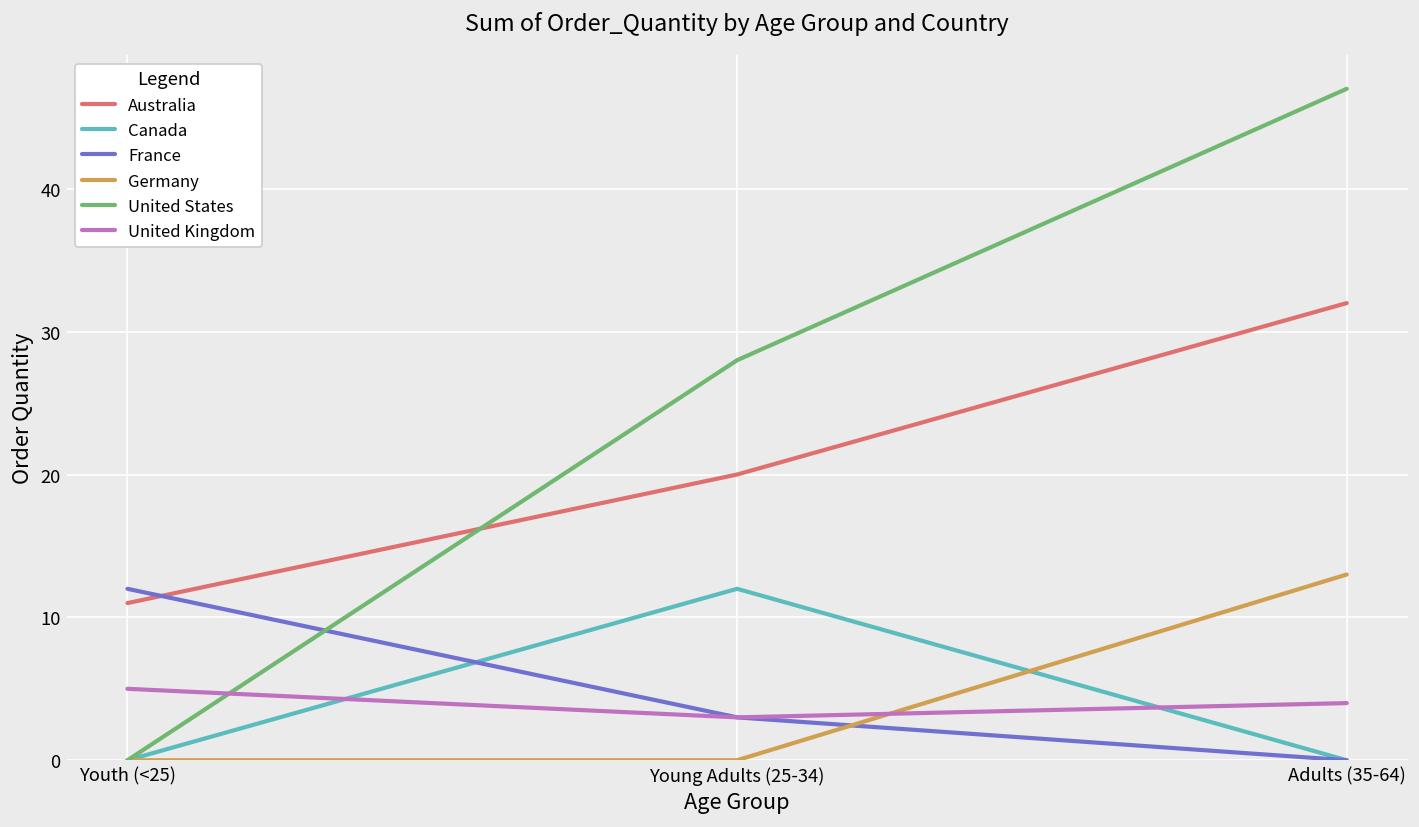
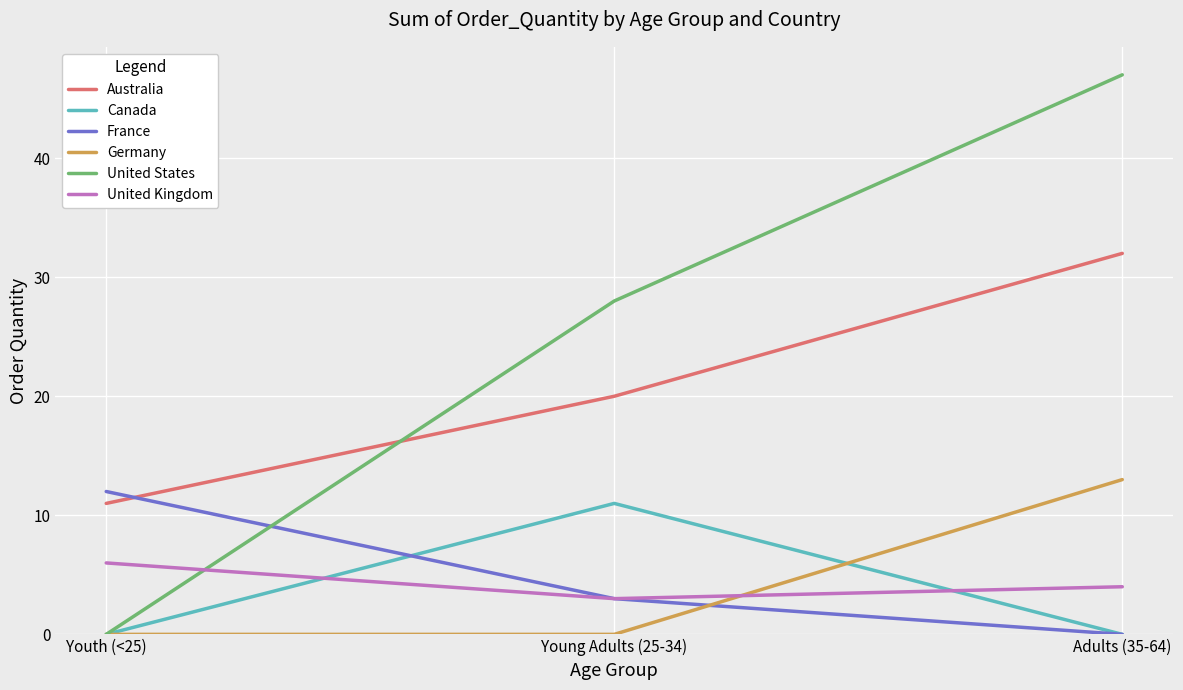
United Kingdom, Youth (<25): 5 -> 6
Canada, Young Adults (25-34): 12 -> 11
